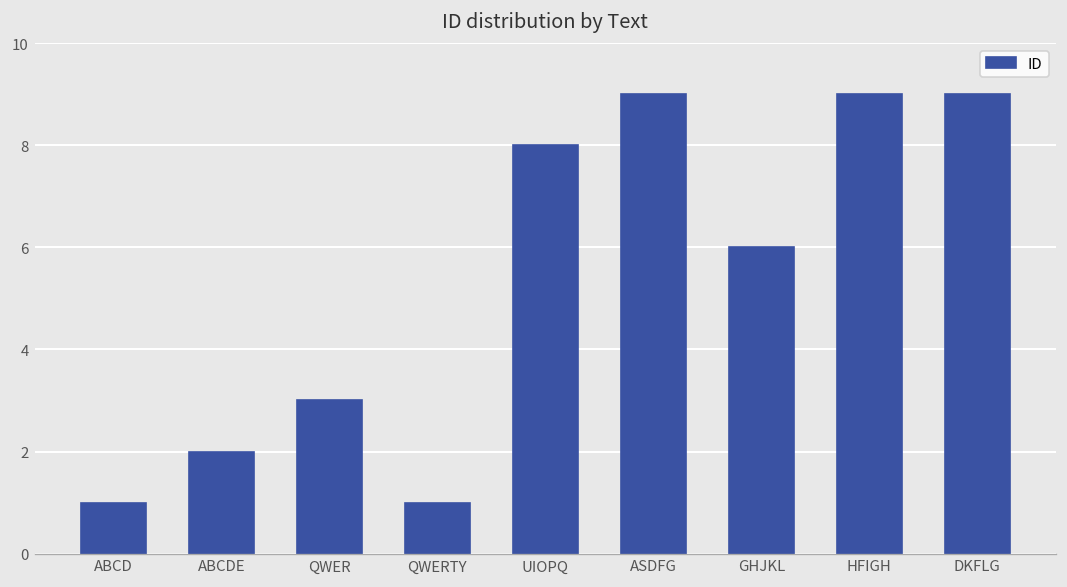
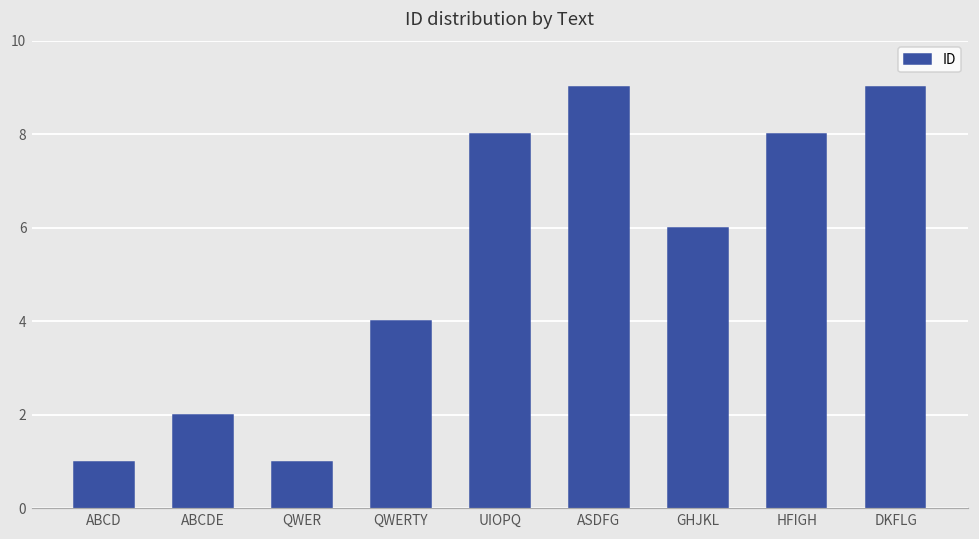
QWER: 3 -> 1
QWERTY: 1 -> 4
HFIGH: 9 -> 8
